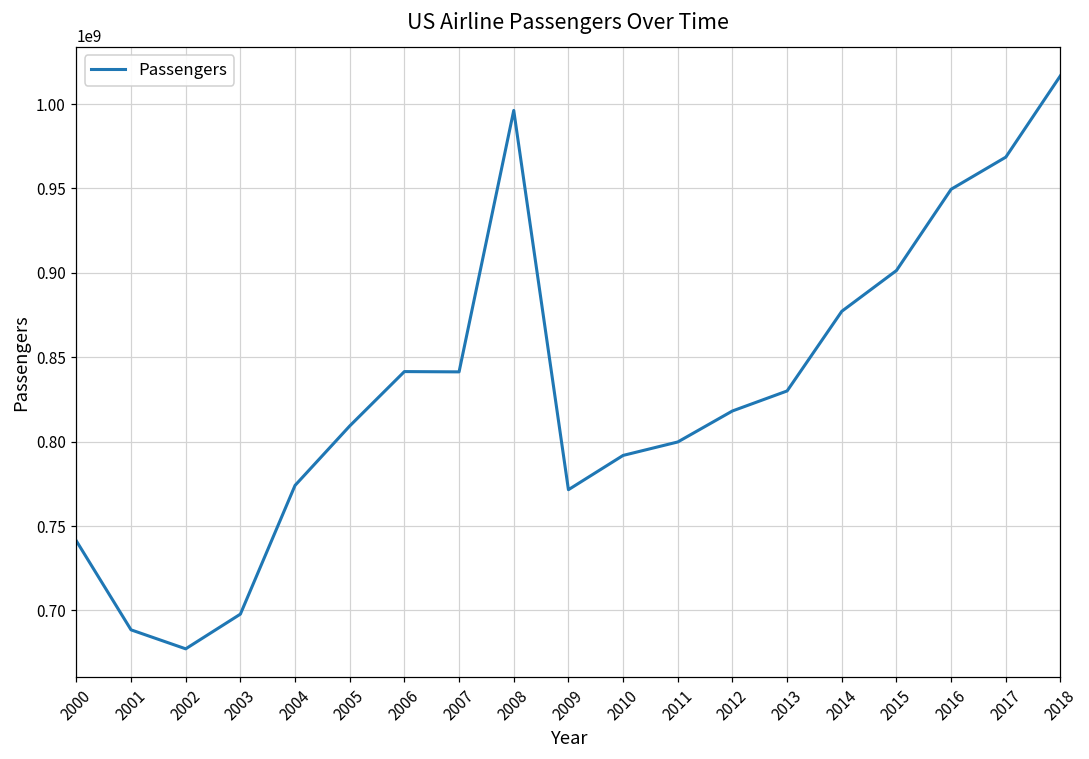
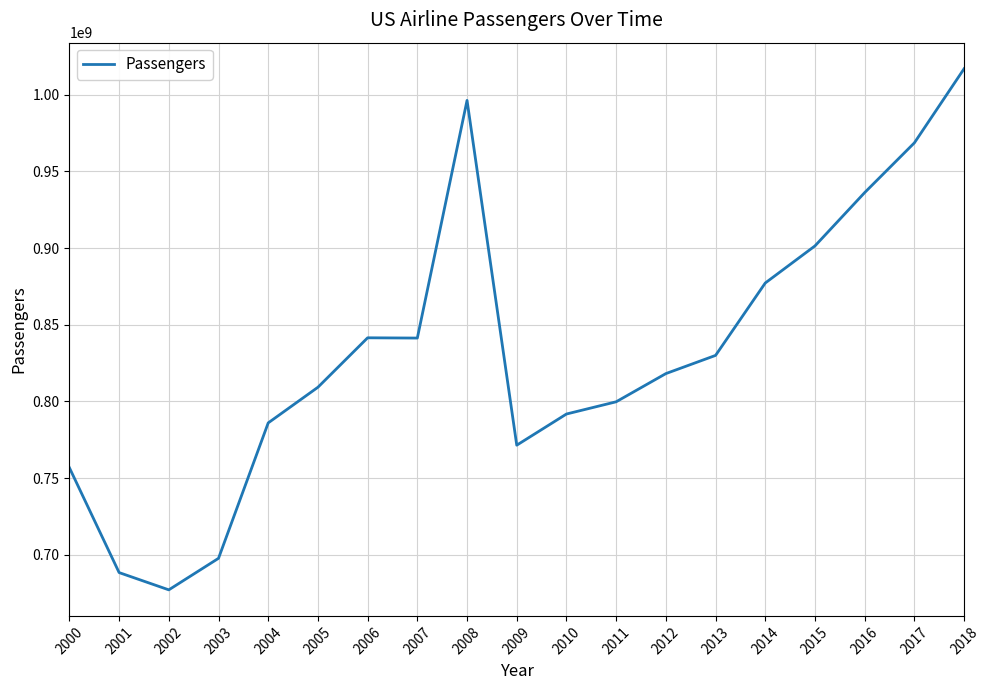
2000: 741000000 -> 757000000
2004: 774000000 -> 786000000
2016: 950000000 -> 936000000
